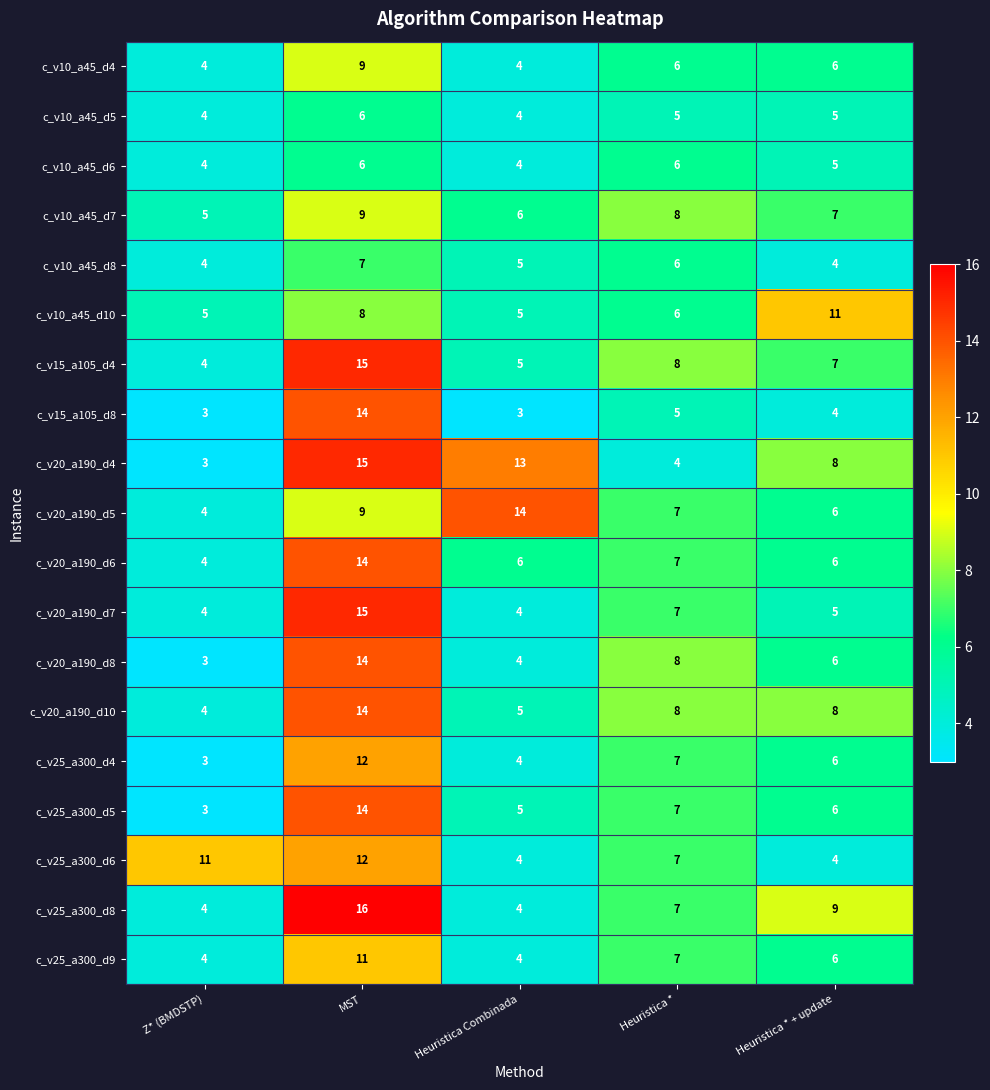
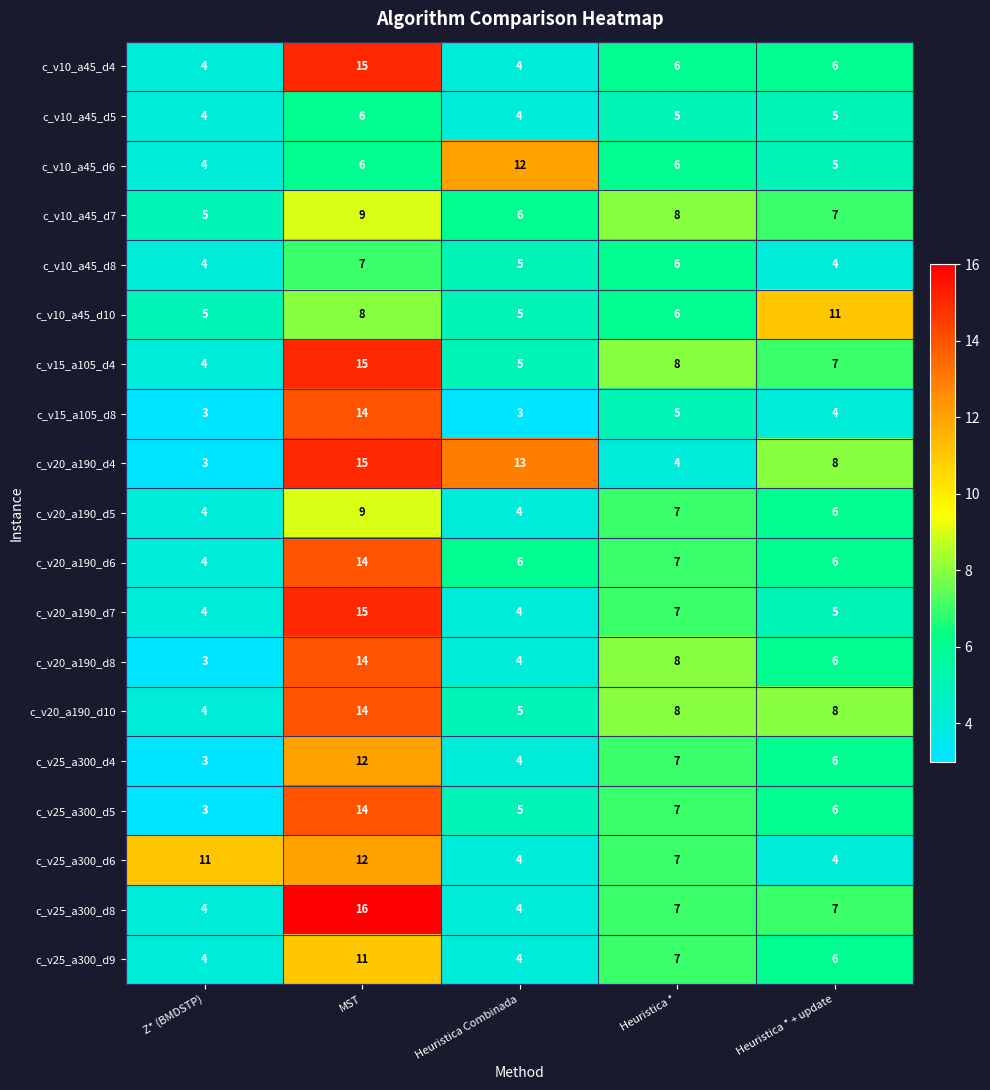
c_v10_a45_d4, MST: 9 -> 15
c_v10_a45_d6, Heuristica Combinada: 4 -> 12
c_v20_a190_d5, Heuristica Combinada: 14 -> 4
c_v25_a300_d8, Heuristica * + update: 9 -> 7
